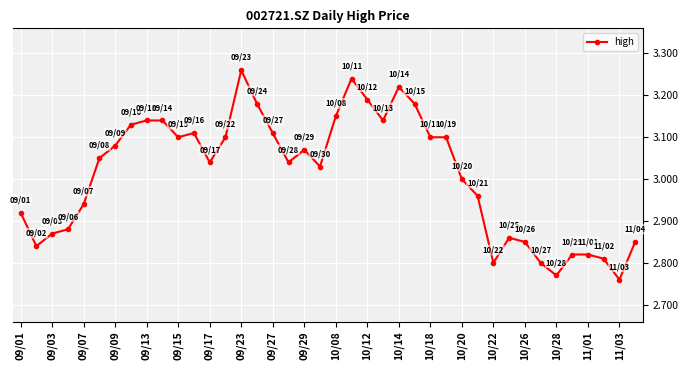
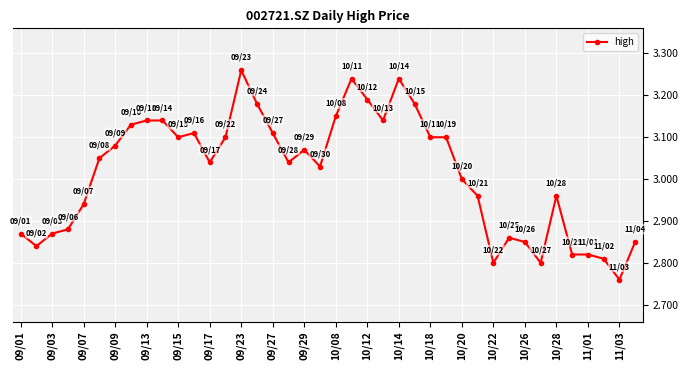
09/01: 2.92 -> 2.87
10/14: 3.22 -> 3.24
10/28: 2.77 -> 2.96
